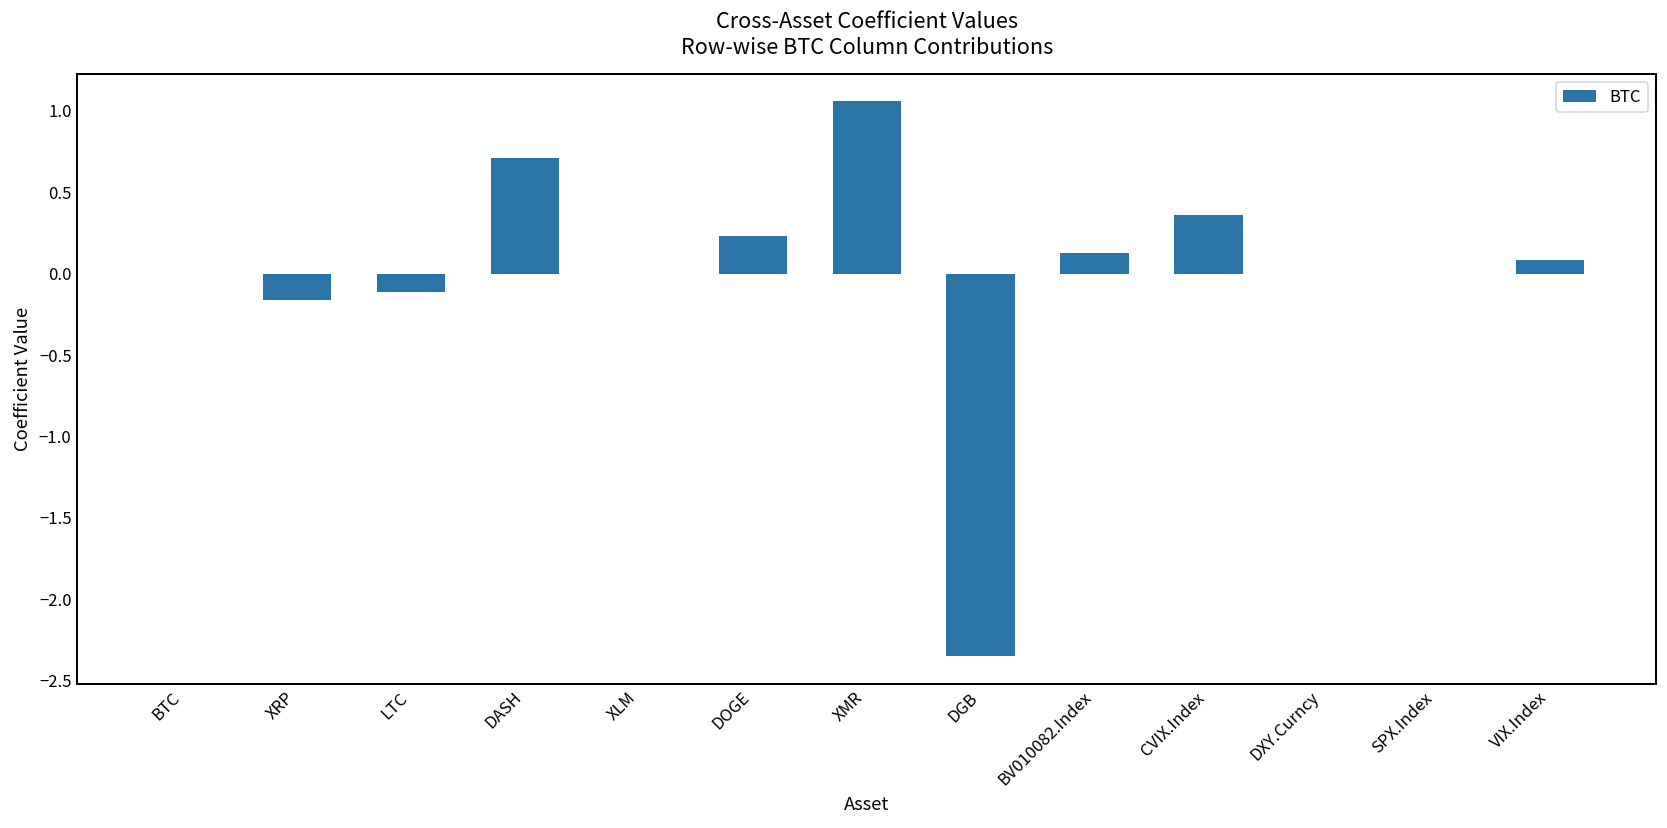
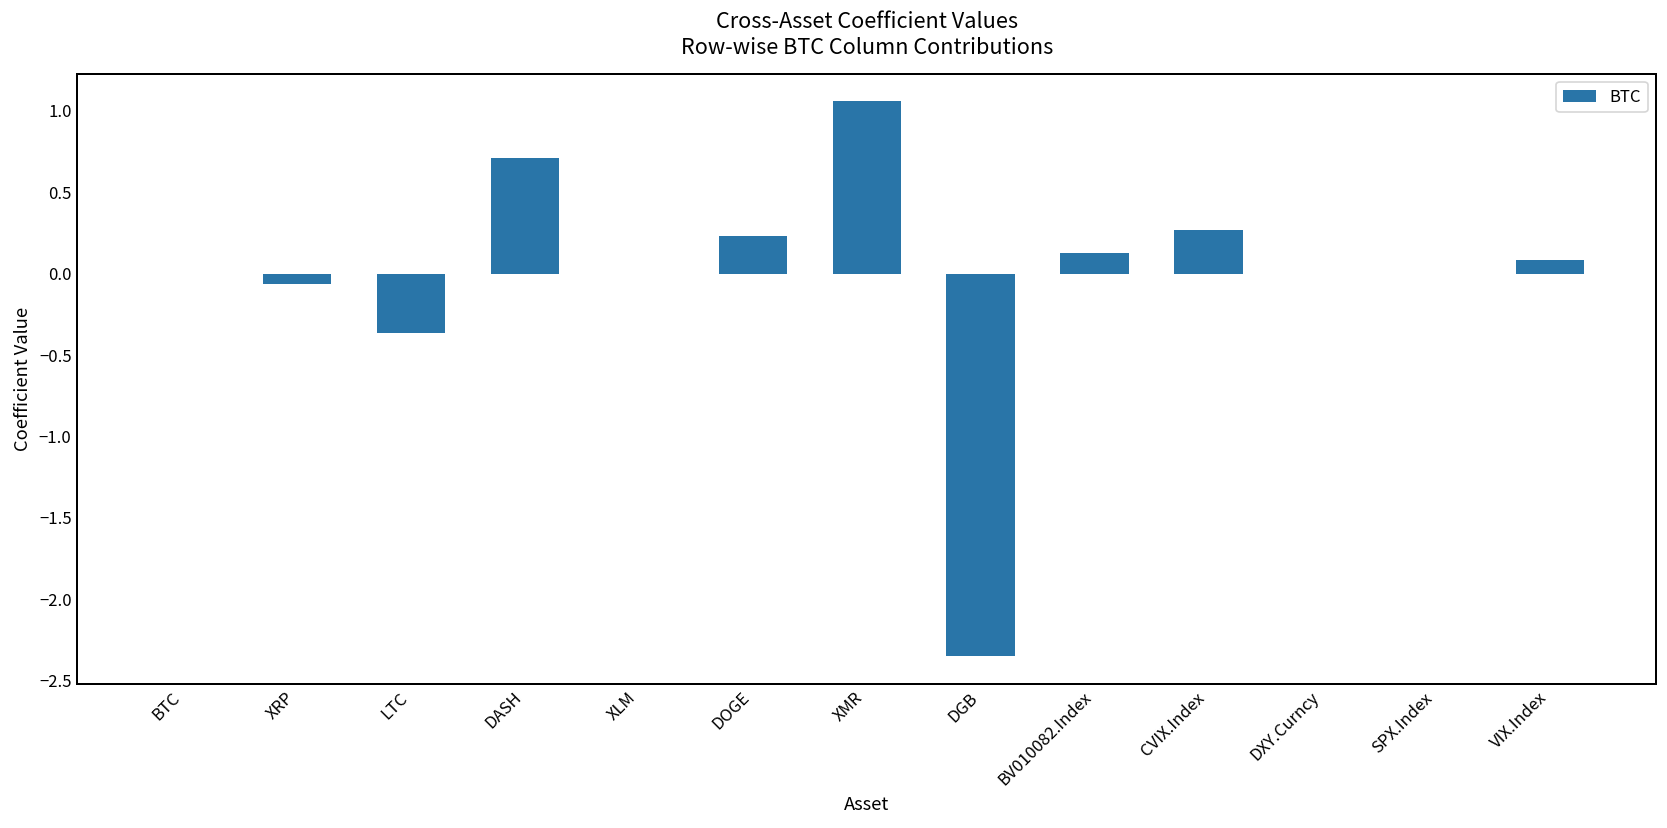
XRP: -0.16 -> -0.06
LTC: -0.11 -> -0.37
CVIX.Index: 0.36 -> 0.27
